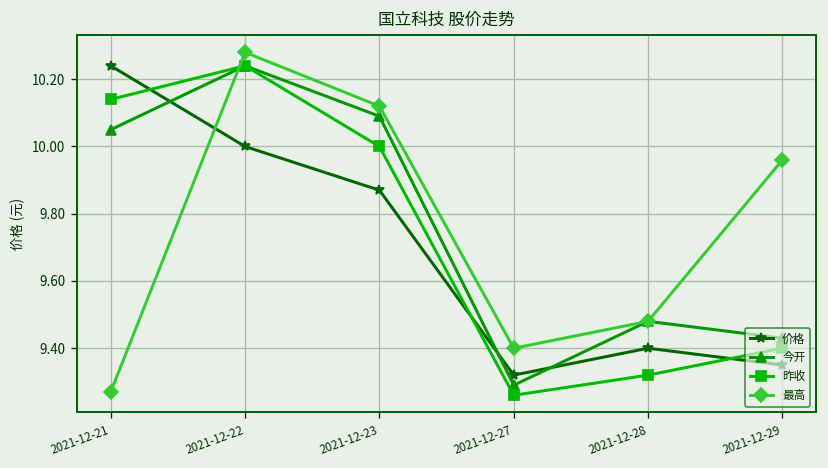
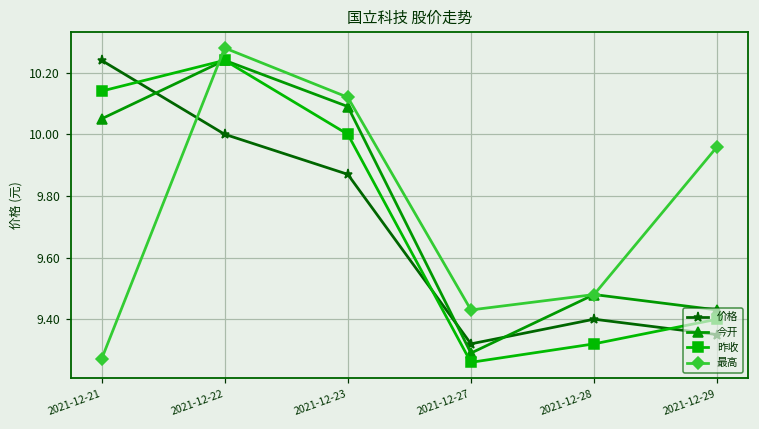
最高, 2021-12-27: 9.40 -> 9.43
